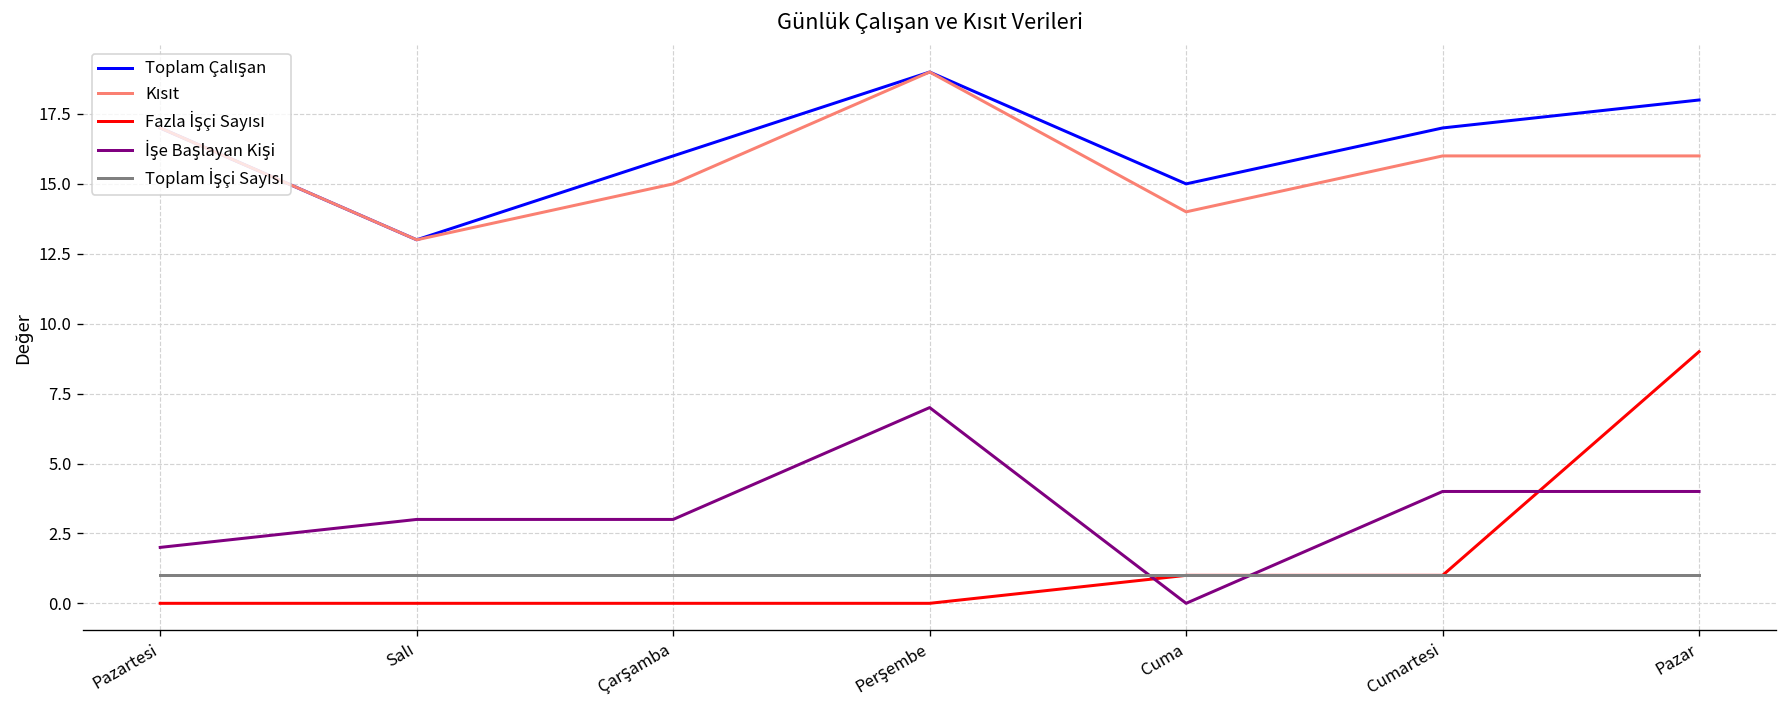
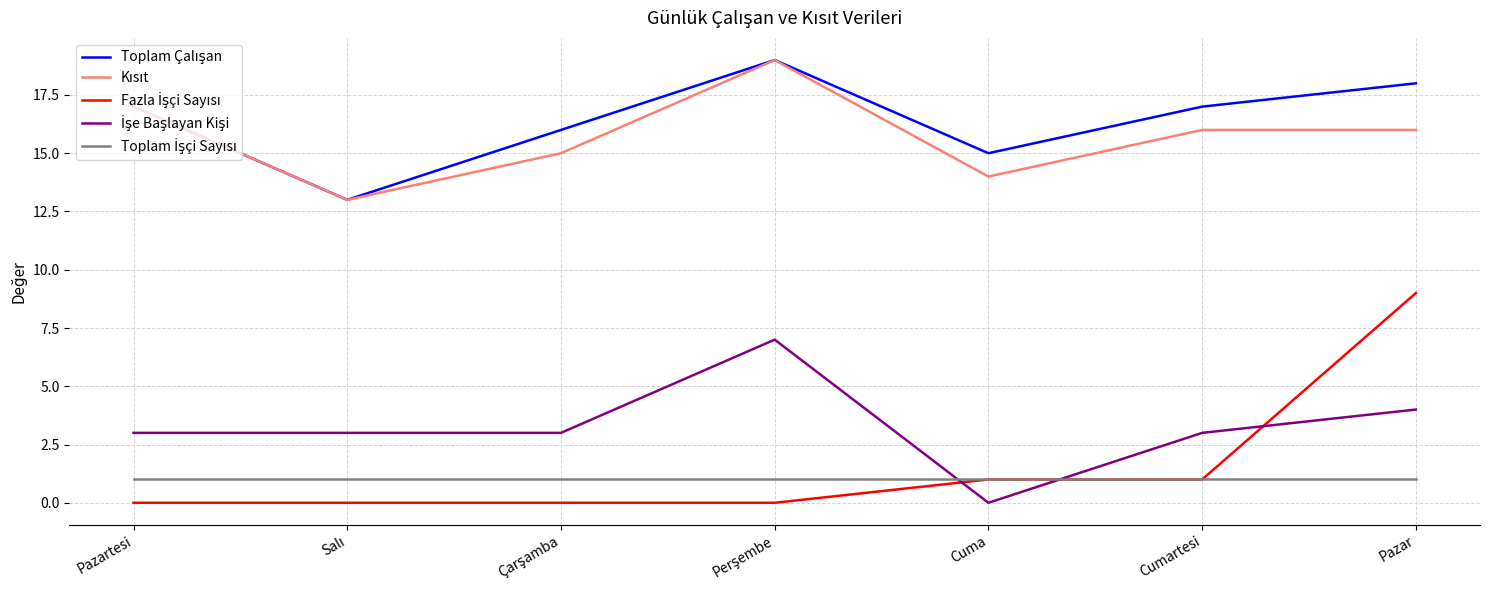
İşe Başlayan Kişi, Pazartesi: 2 -> 3
İşe Başlayan Kişi, Cumartesi: 4 -> 3
